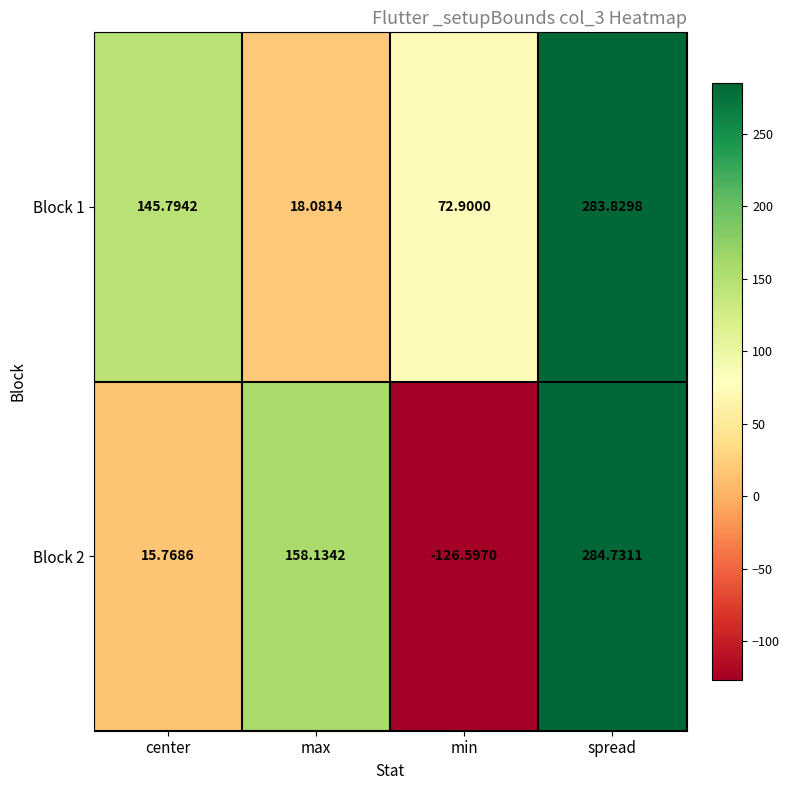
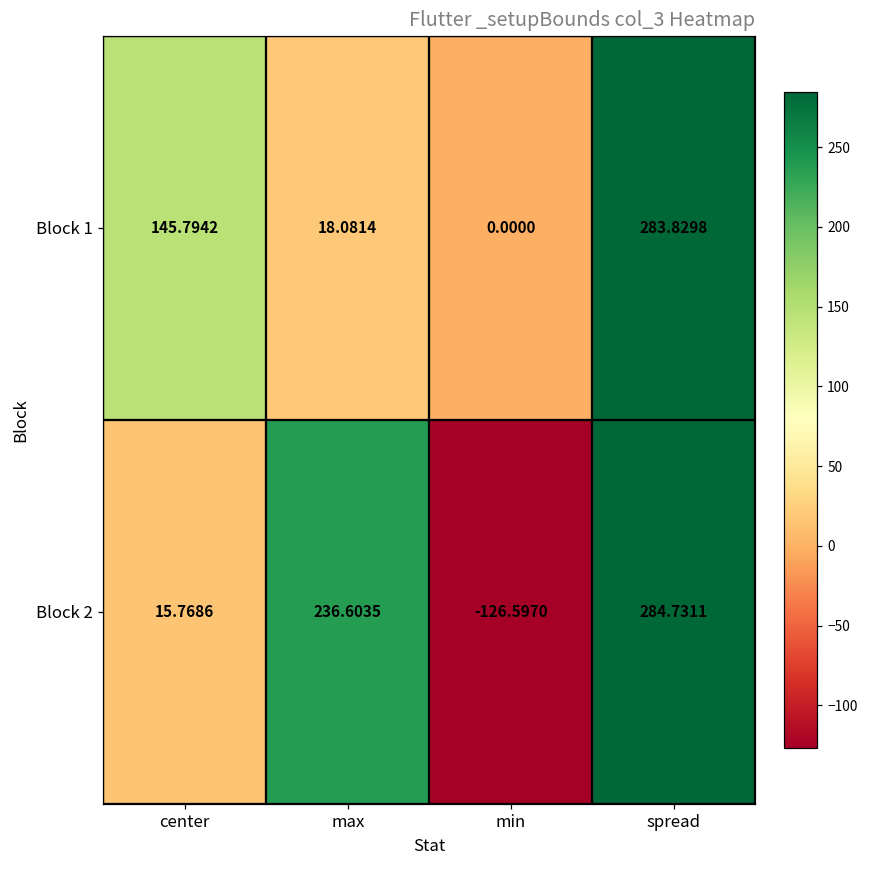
Block 1, min: 72.9000 -> 0.0000
Block 2, max: 158.1342 -> 236.6035
